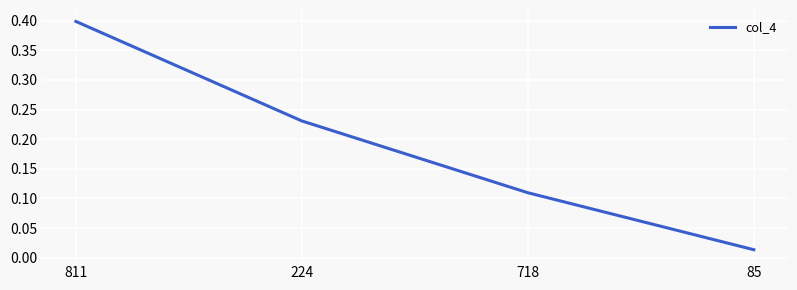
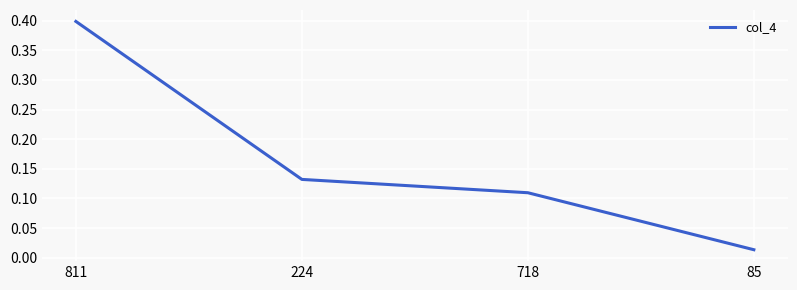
224: 0.23 -> 0.13
